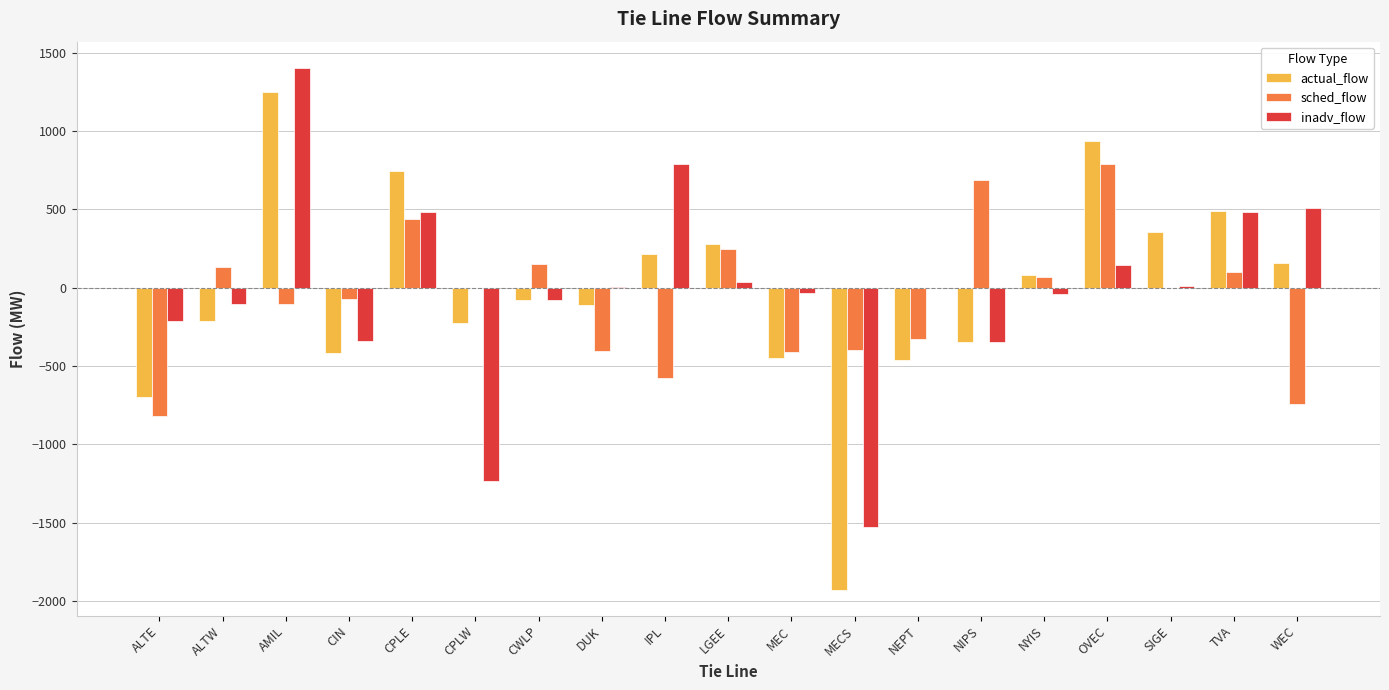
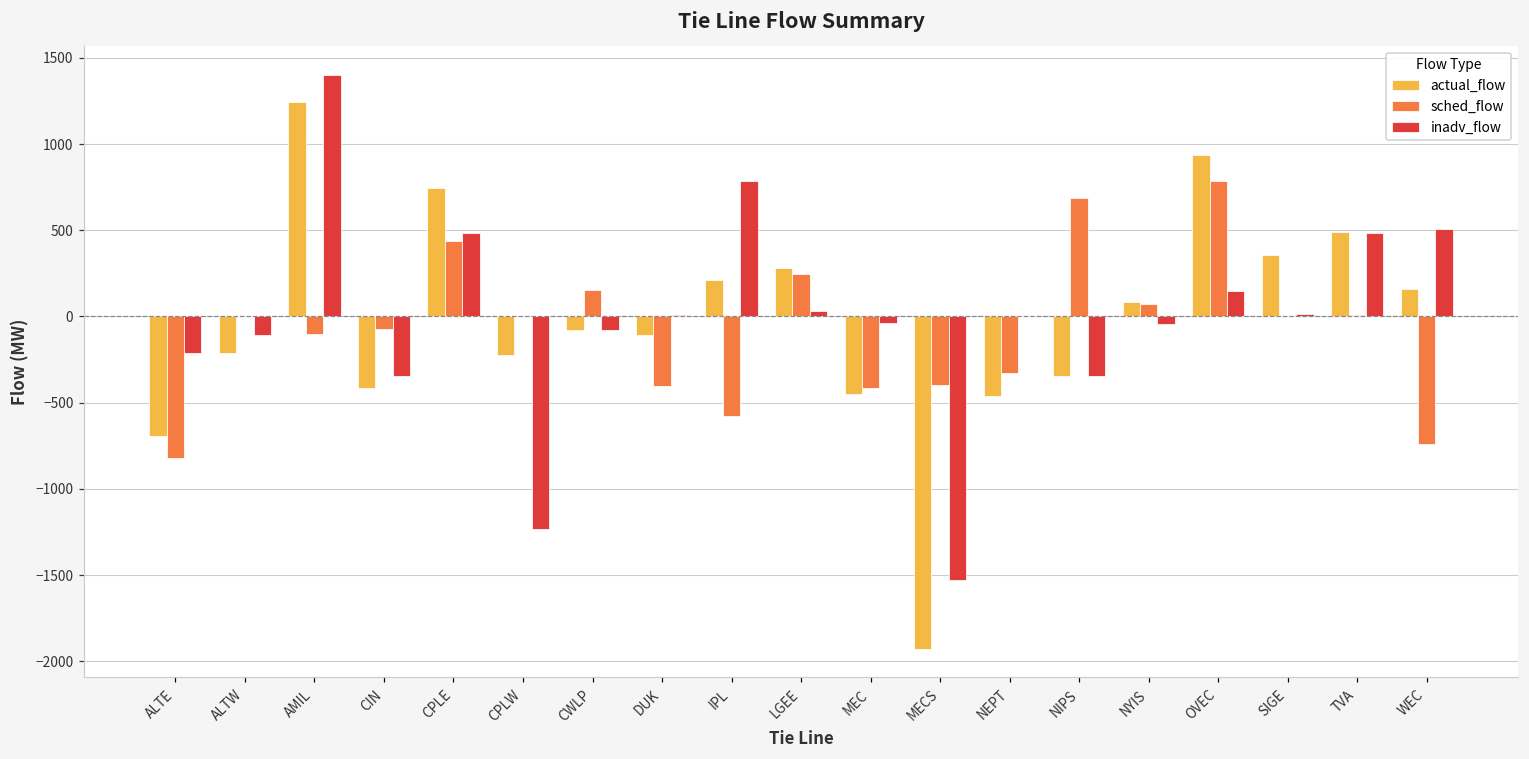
sched_flow, ALTW: 130 -> 0
sched_flow, TVA: 100 -> 10
